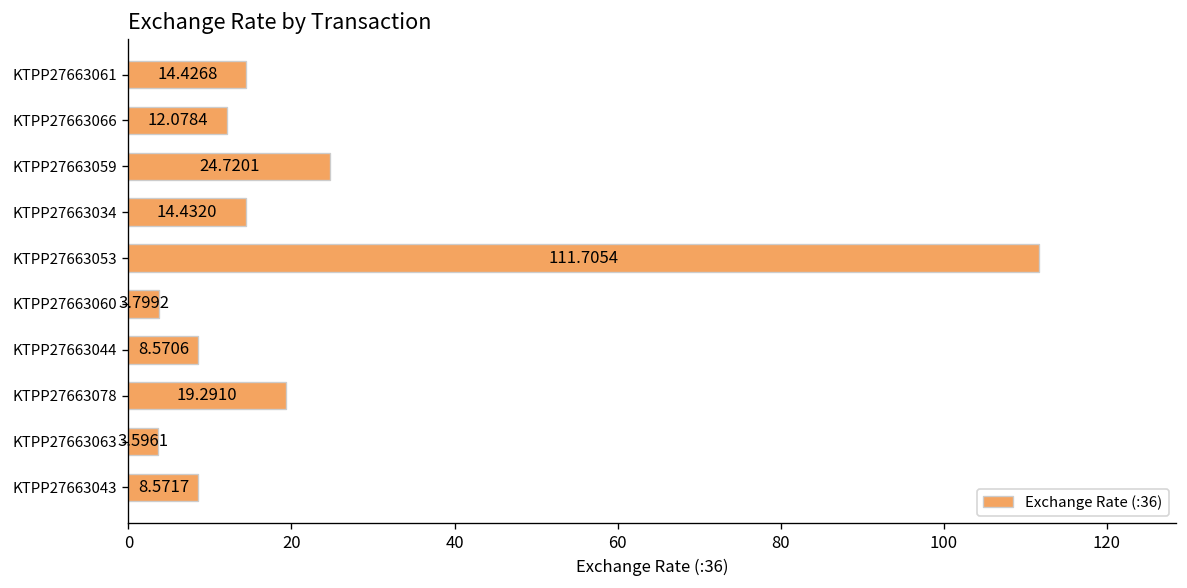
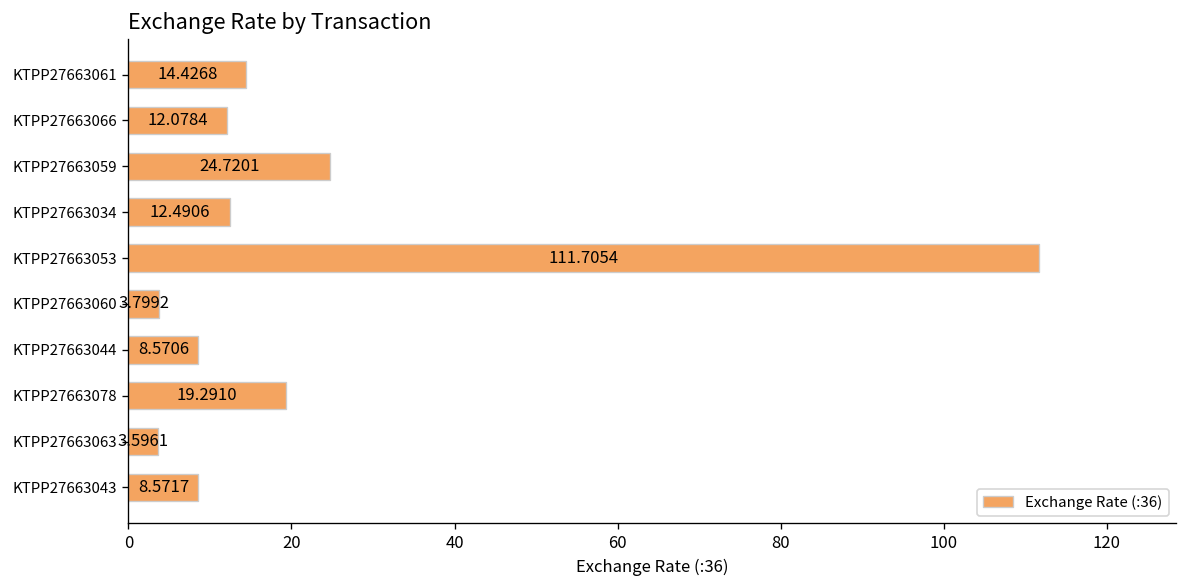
KTPP27663034: 14.4320 -> 12.4906
